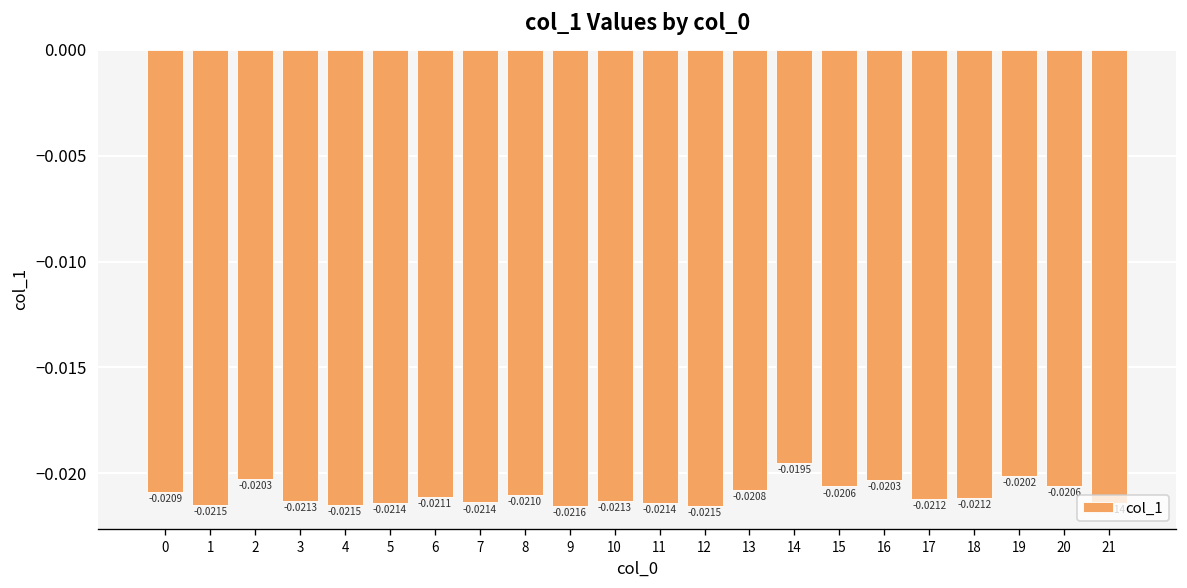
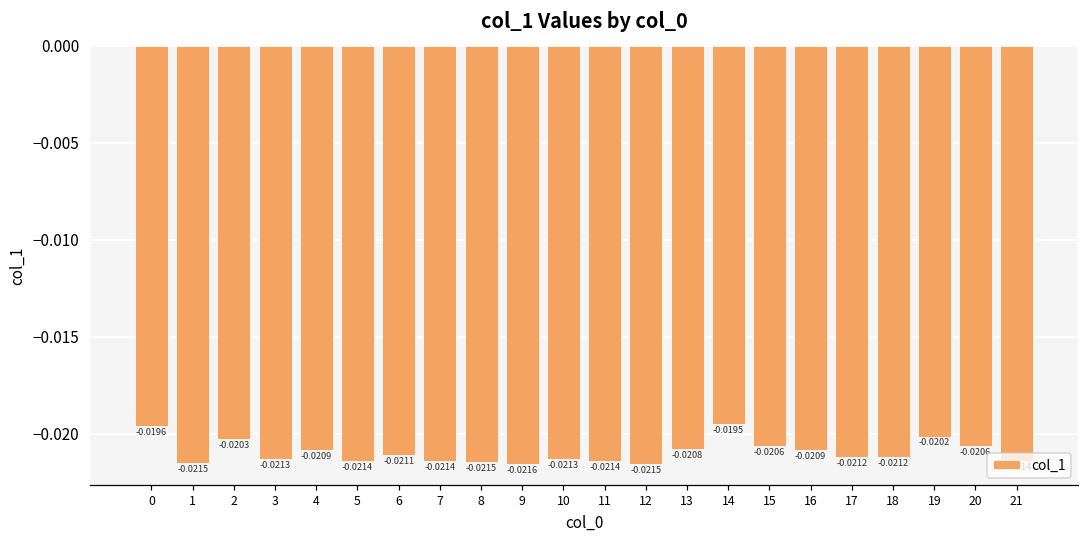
0: -0.0209 -> -0.0196
4: -0.0215 -> -0.0209
8: -0.0210 -> -0.0215
16: -0.0203 -> -0.0209
